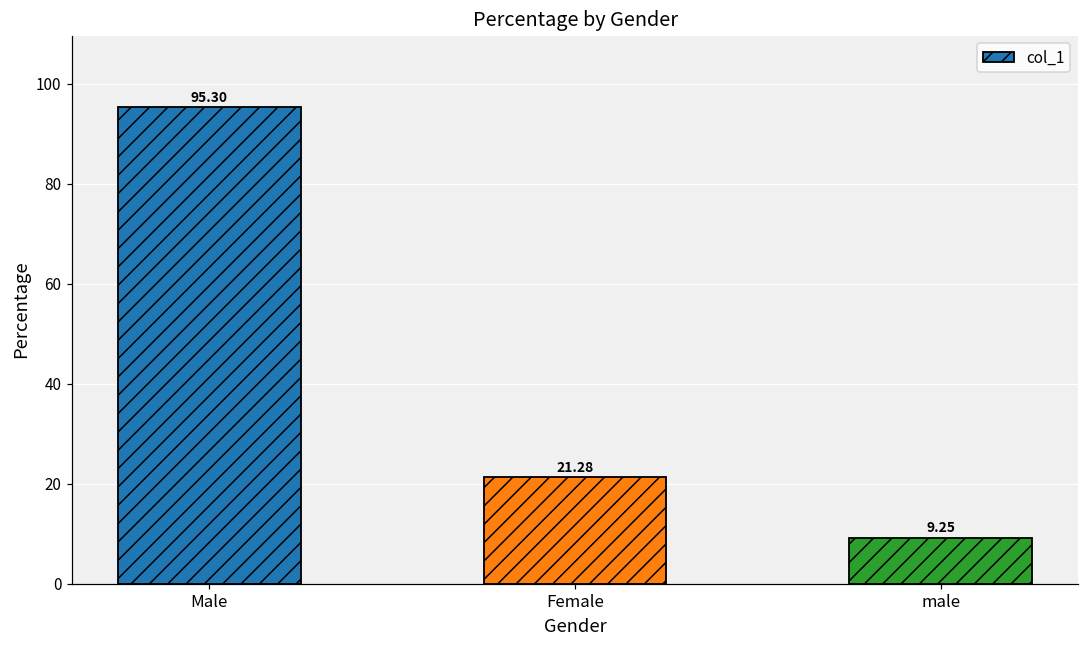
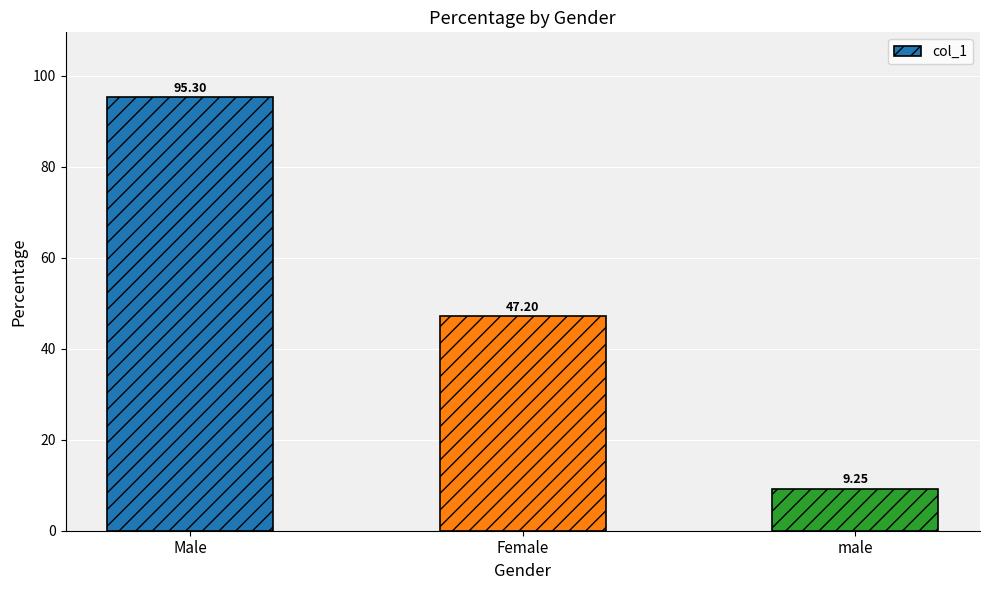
Female: 21.28 -> 47.20
